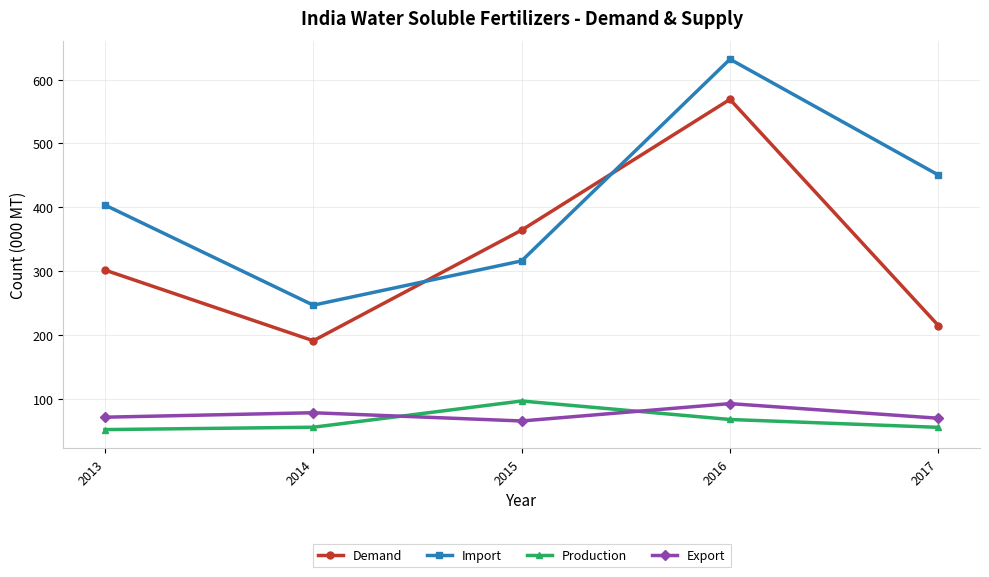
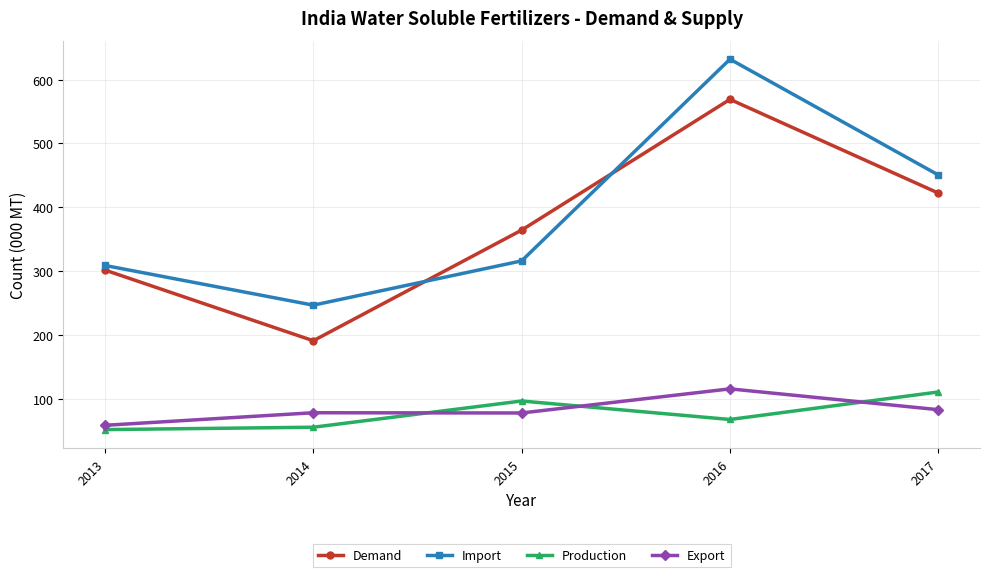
Import, 2013: 400 -> 310
Export, 2013: 70 -> 60
Export, 2015: 70 -> 80
Export, 2016: 90 -> 120
Demand, 2017: 210 -> 420
Production, 2017: 60 -> 110
Export, 2017: 70 -> 80
